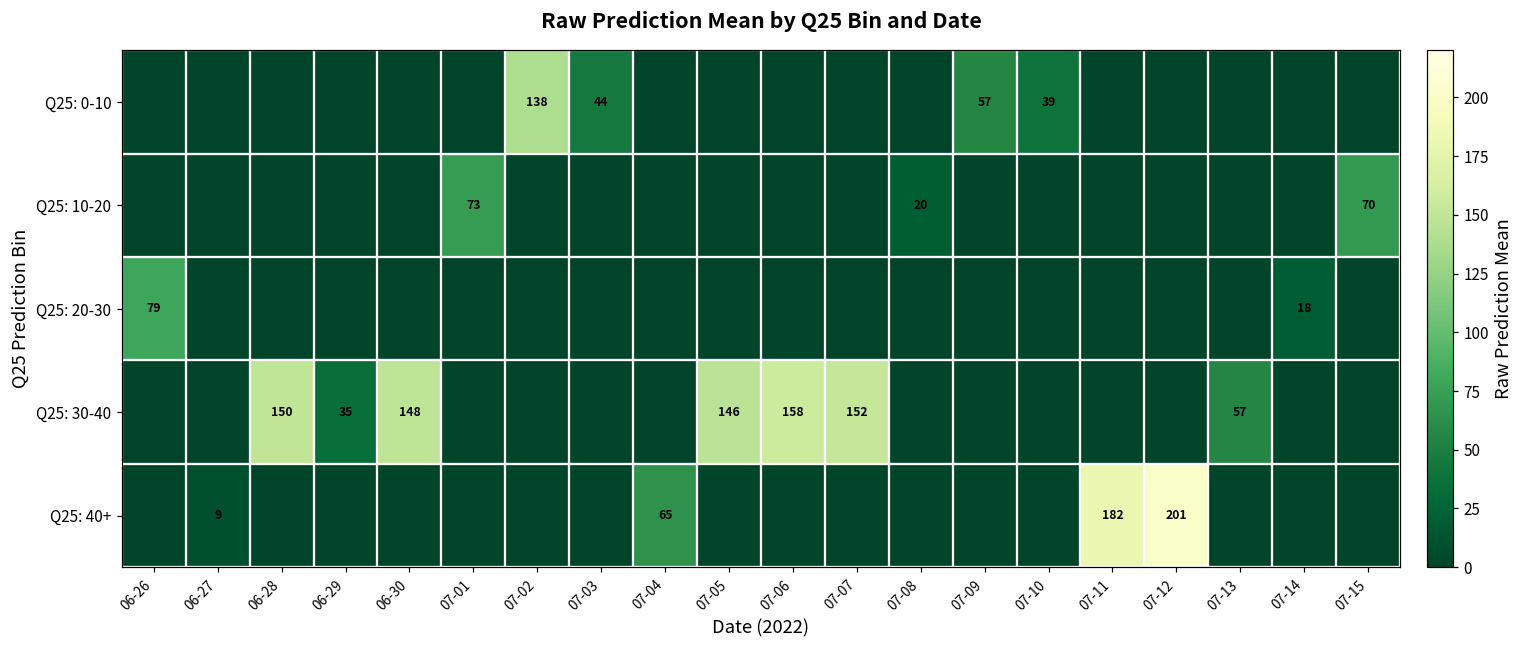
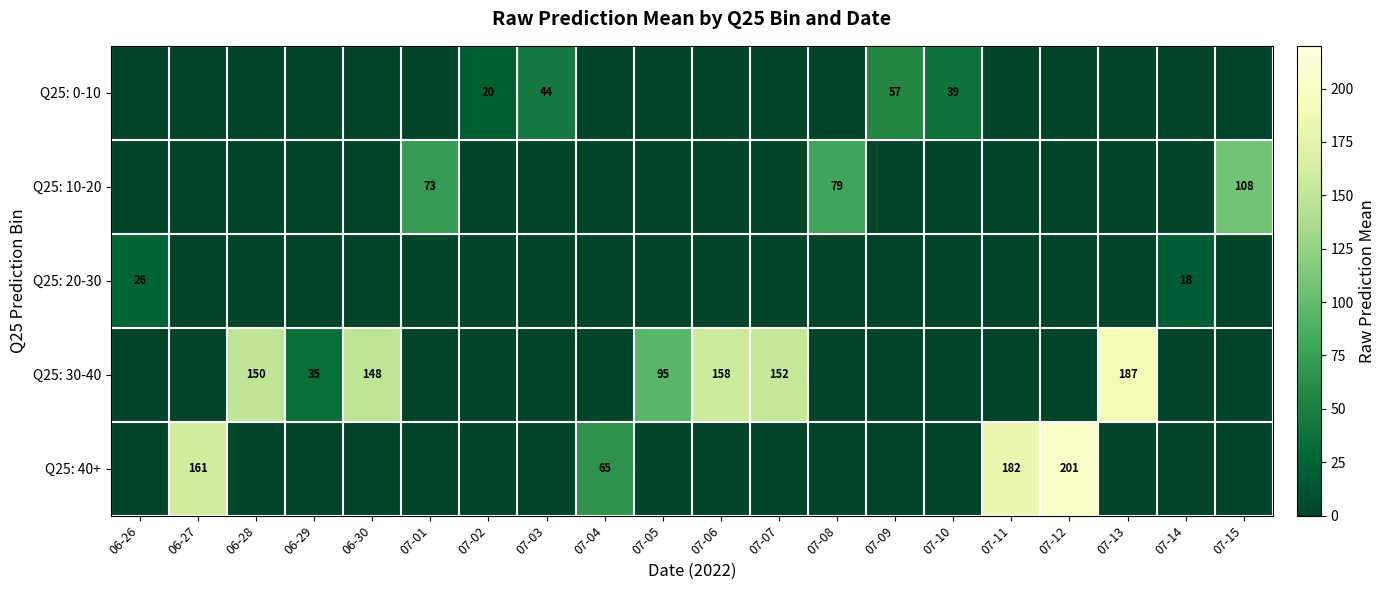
Q25: 0-10, 07-02: 138 -> 20
Q25: 10-20, 07-08: 20 -> 79
Q25: 10-20, 07-15: 70 -> 108
Q25: 20-30, 06-26: 79 -> 26
Q25: 30-40, 07-05: 146 -> 95
Q25: 30-40, 07-13: 57 -> 187
Q25: 40+, 06-27: 9 -> 161
